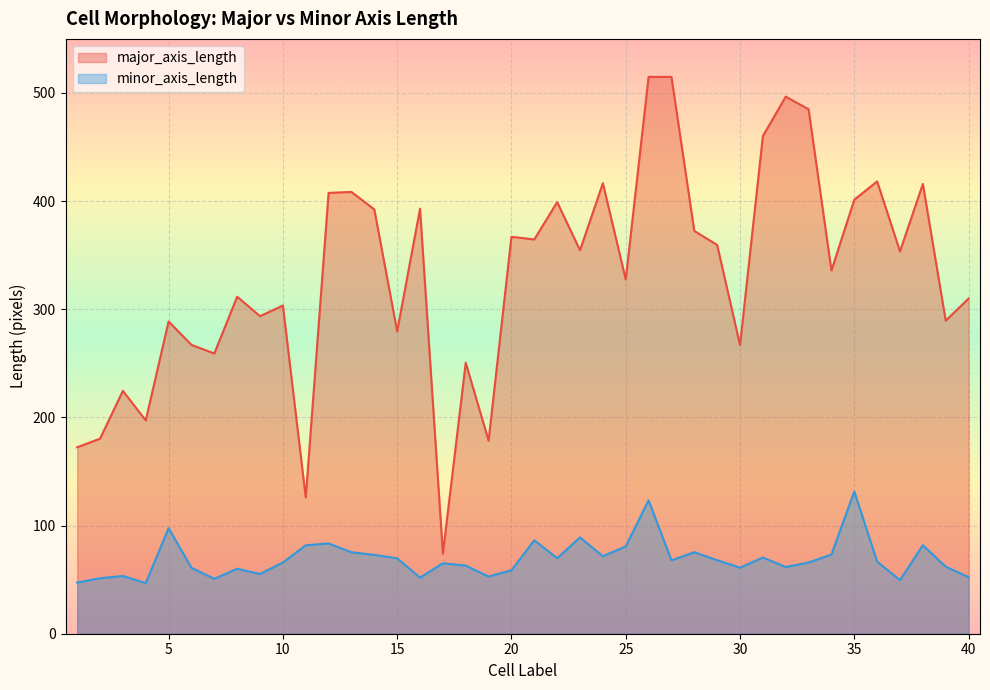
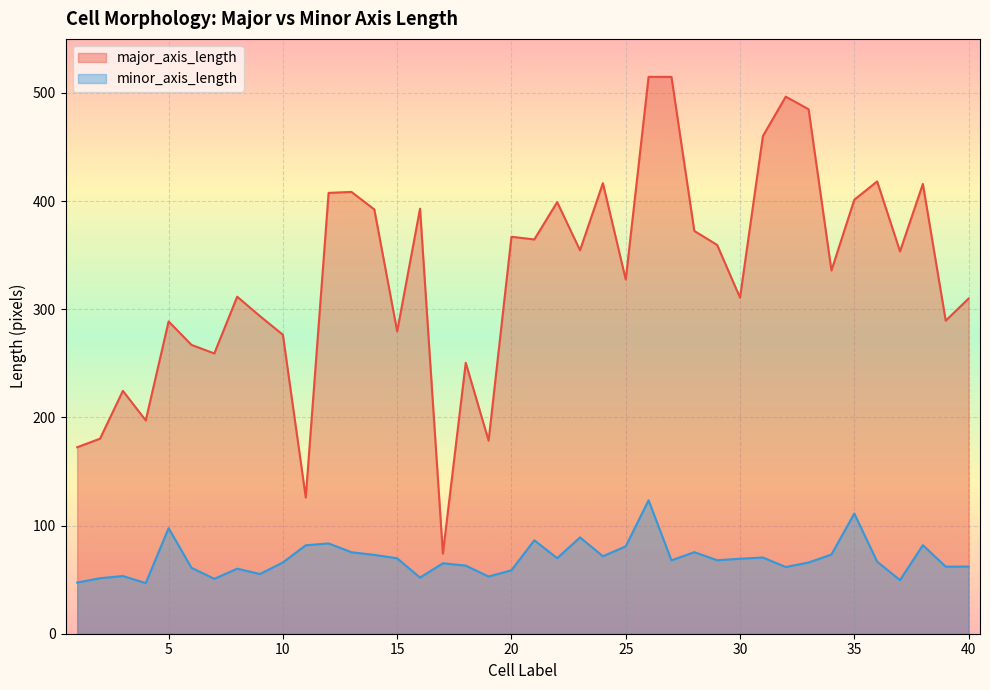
major_axis_length, 10: 303 -> 276
major_axis_length, 30: 267 -> 311
minor_axis_length, 30: 61 -> 69
minor_axis_length, 35: 132 -> 111
minor_axis_length, 40: 52 -> 62
